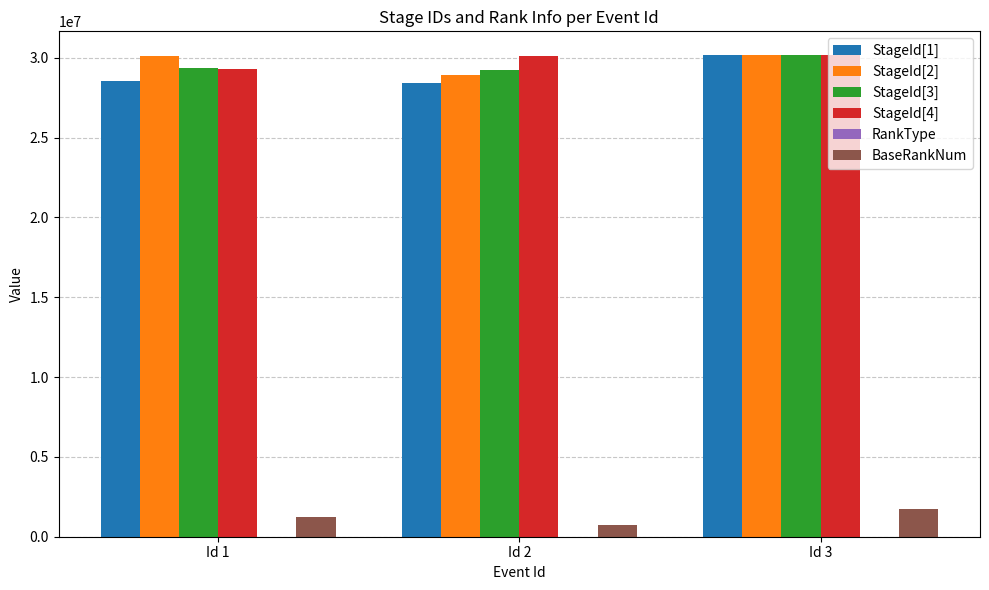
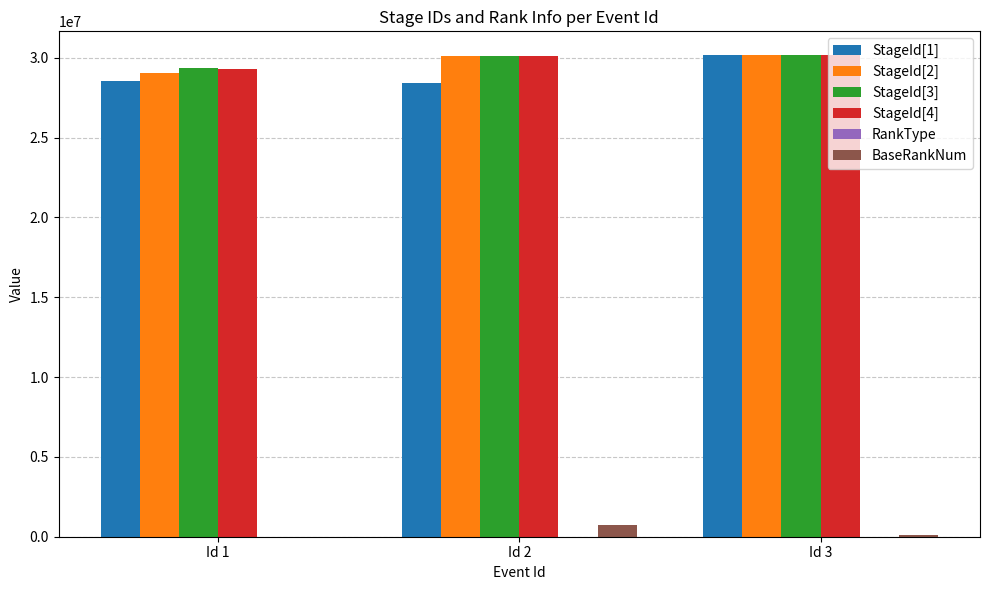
StageId[2], Id 1: 30100000 -> 29100000
BaseRankNum, Id 1: 1200000 -> 0
StageId[2], Id 2: 28900000 -> 30100000
StageId[3], Id 2: 29200000 -> 30100000
BaseRankNum, Id 3: 1700000 -> 100000
